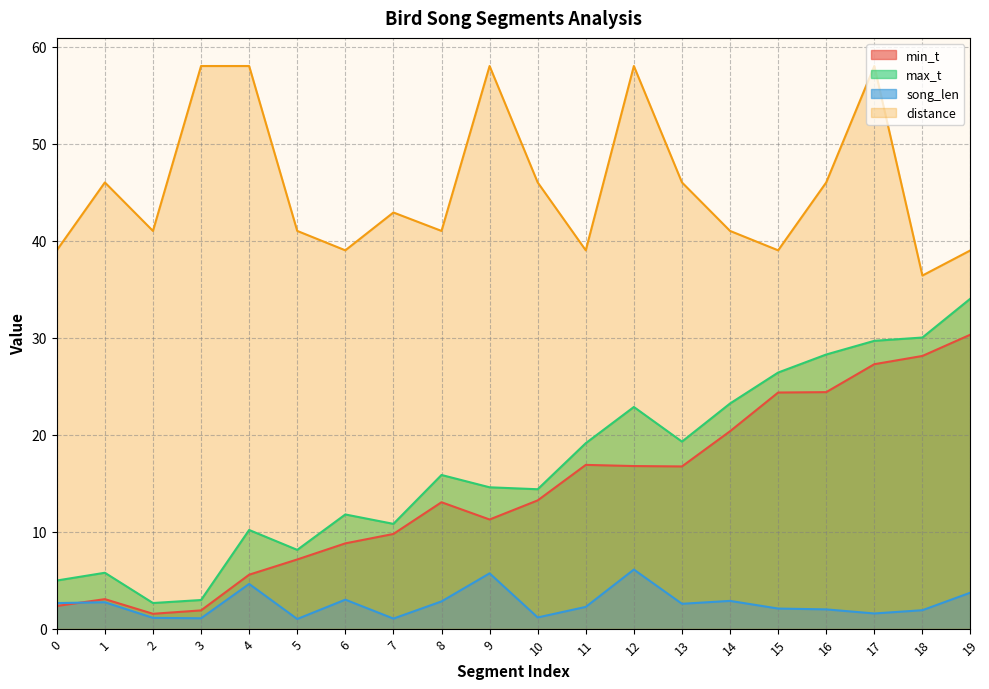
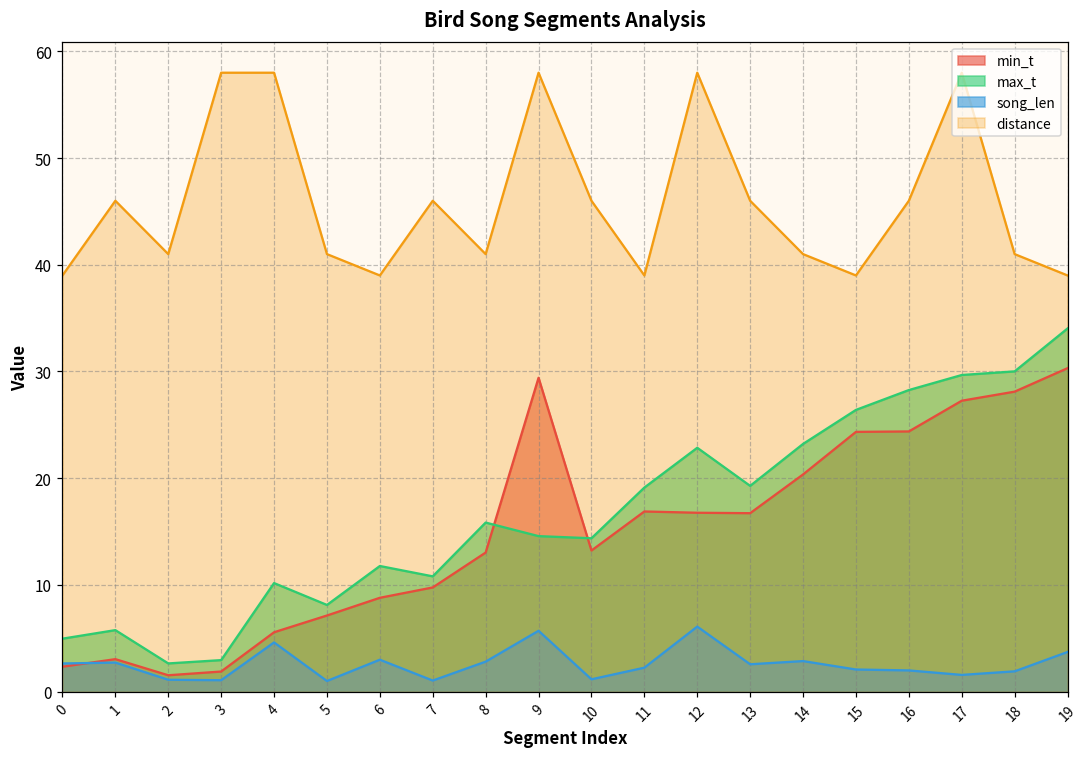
distance, 7: 43 -> 46
min_t, 9: 11 -> 29
distance, 18: 36 -> 41
